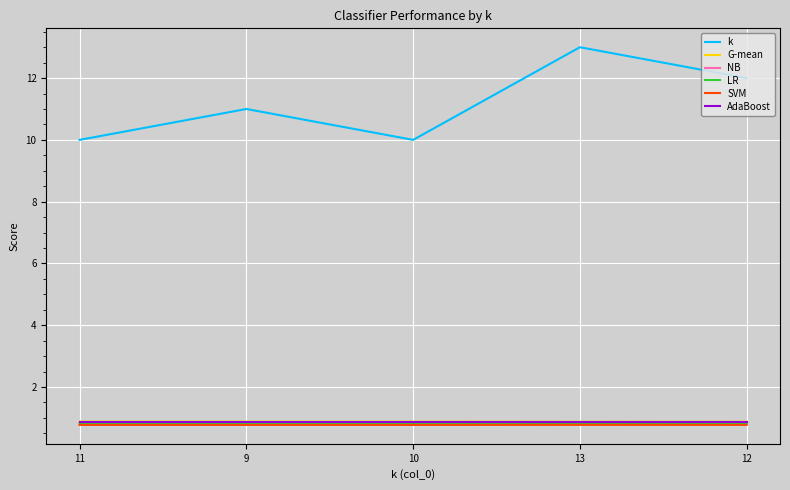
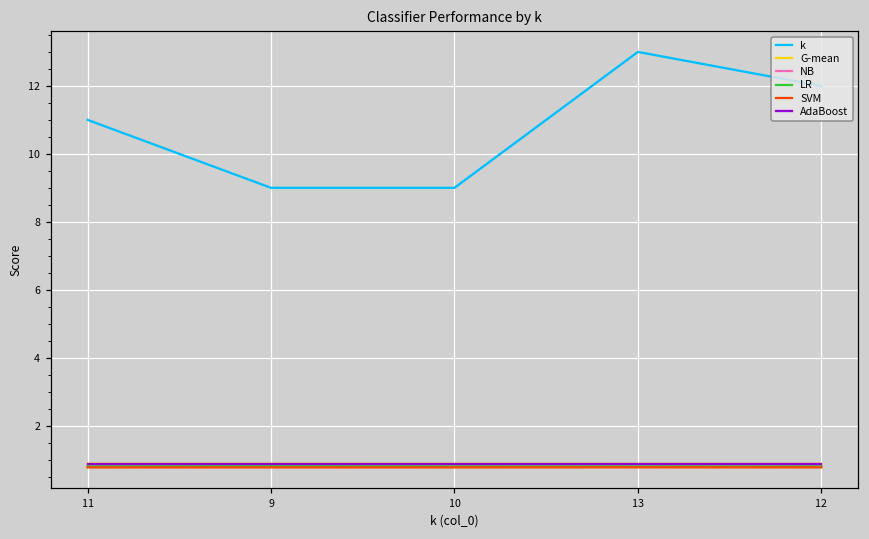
k, 11: 10 -> 11
k, 9: 11 -> 9
k, 10: 10 -> 9
